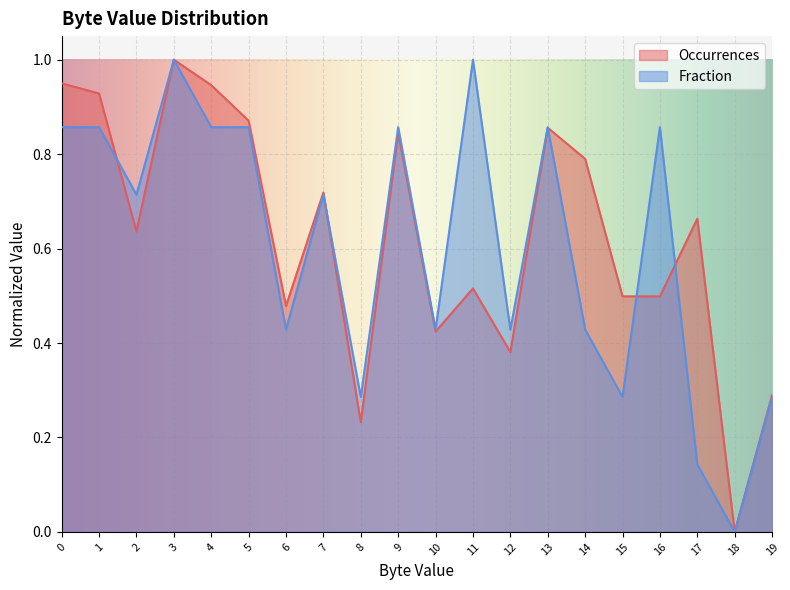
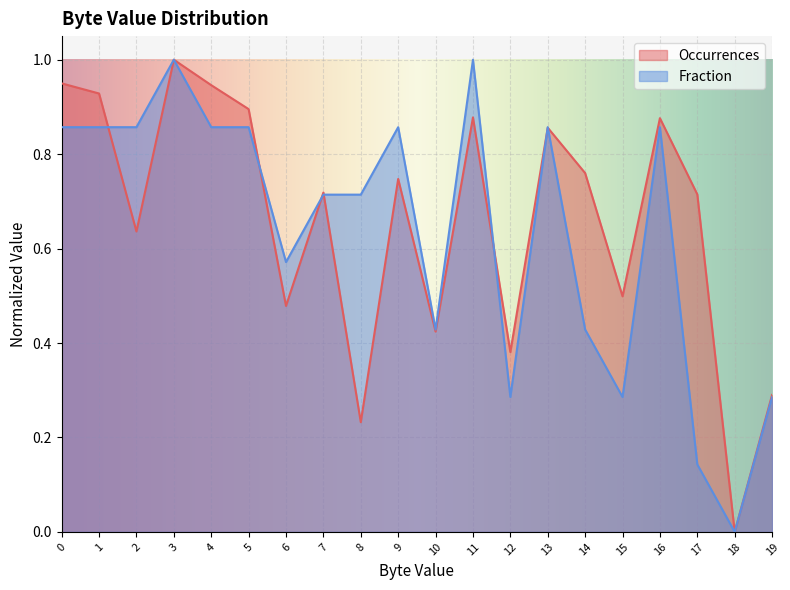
Fraction, 2: 0.71 -> 0.86
Occurrences, 5: 0.87 -> 0.90
Fraction, 6: 0.43 -> 0.57
Fraction, 8: 0.29 -> 0.71
Occurrences, 9: 0.84 -> 0.75
Occurrences, 11: 0.52 -> 0.88
Fraction, 12: 0.43 -> 0.29
Occurrences, 14: 0.79 -> 0.76
Occurrences, 16: 0.50 -> 0.88
Occurrences, 17: 0.66 -> 0.71
